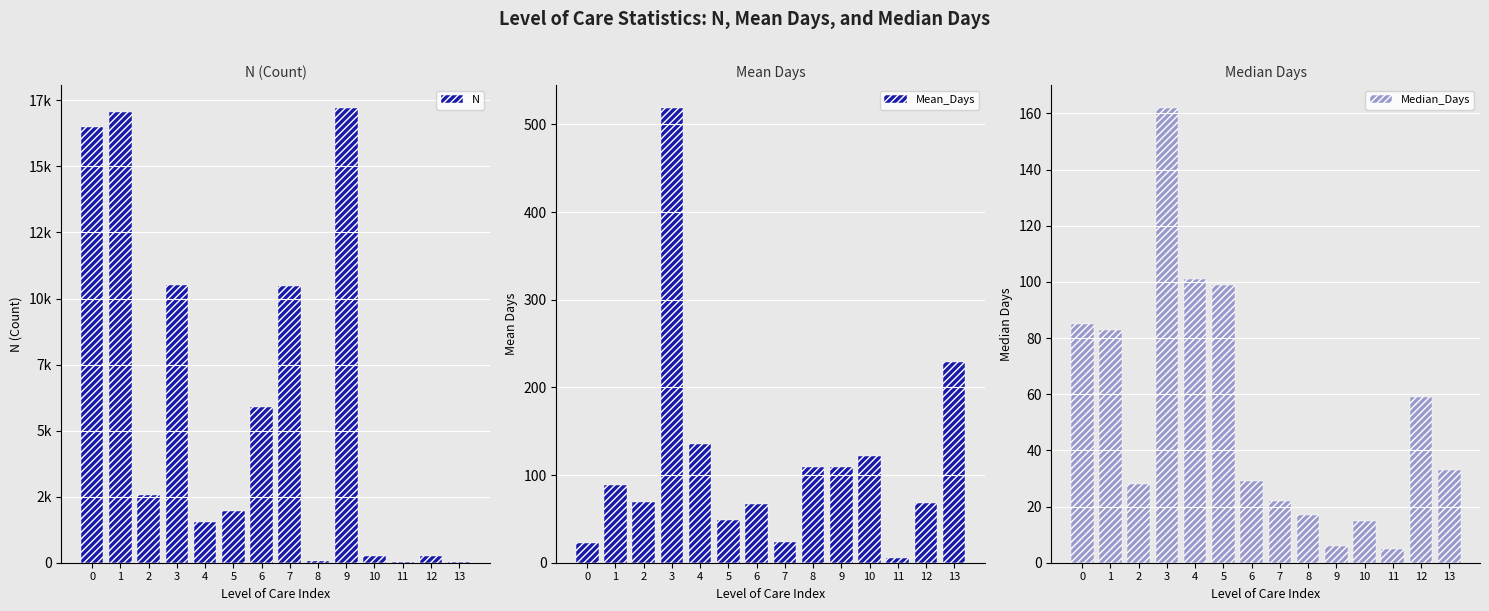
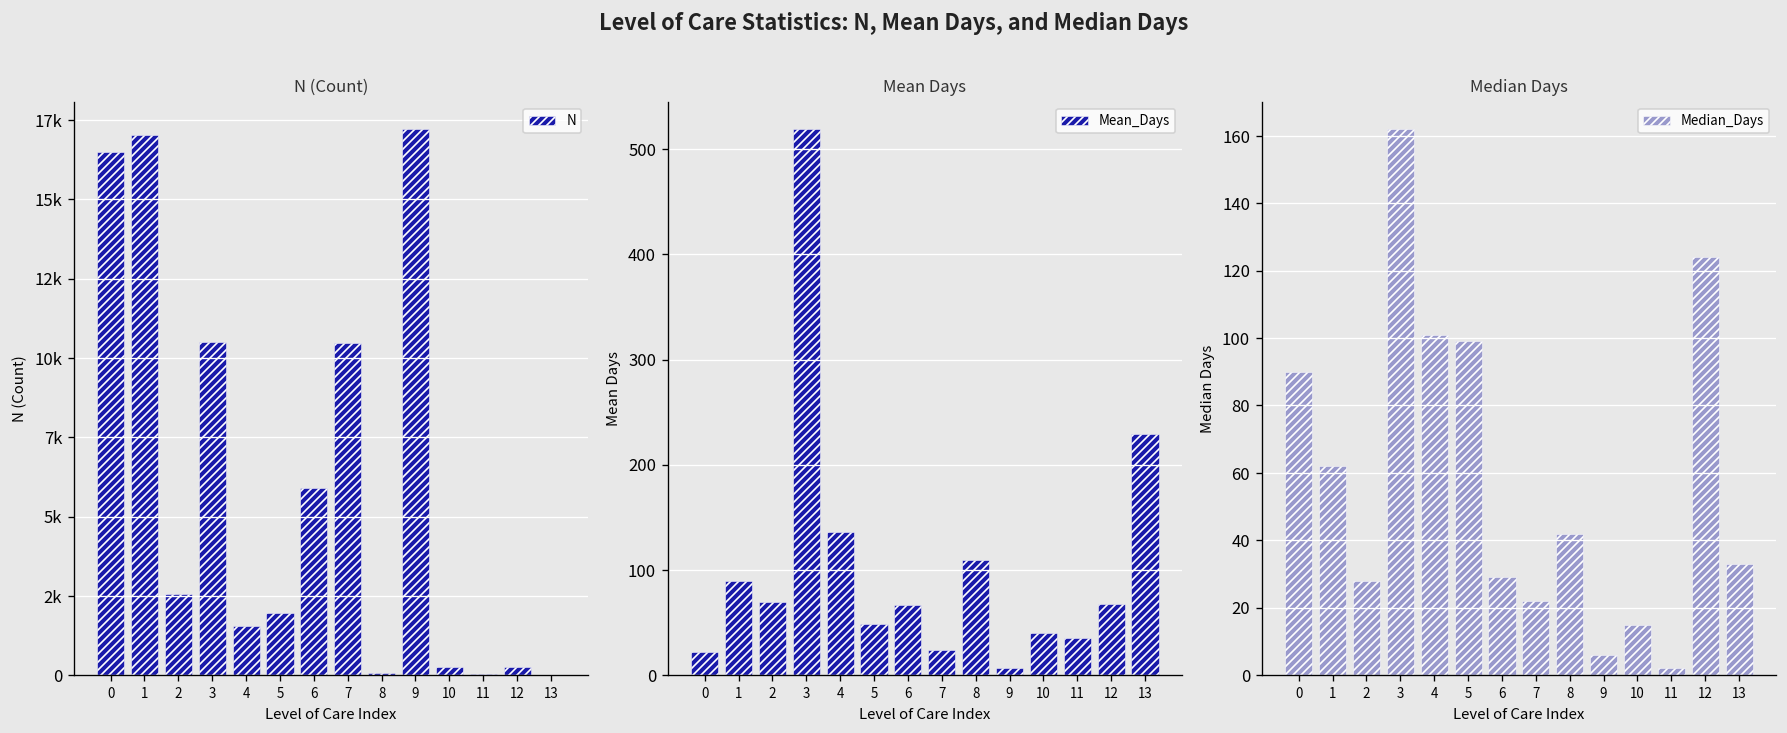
Mean Days, 9: 110 -> 10
Mean Days, 10: 120 -> 40
Mean Days, 11: 10 -> 40
Median Days, 0: 85 -> 90
Median Days, 1: 83 -> 62
Median Days, 8: 17 -> 42
Median Days, 11: 5 -> 2
Median Days, 12: 59 -> 124
